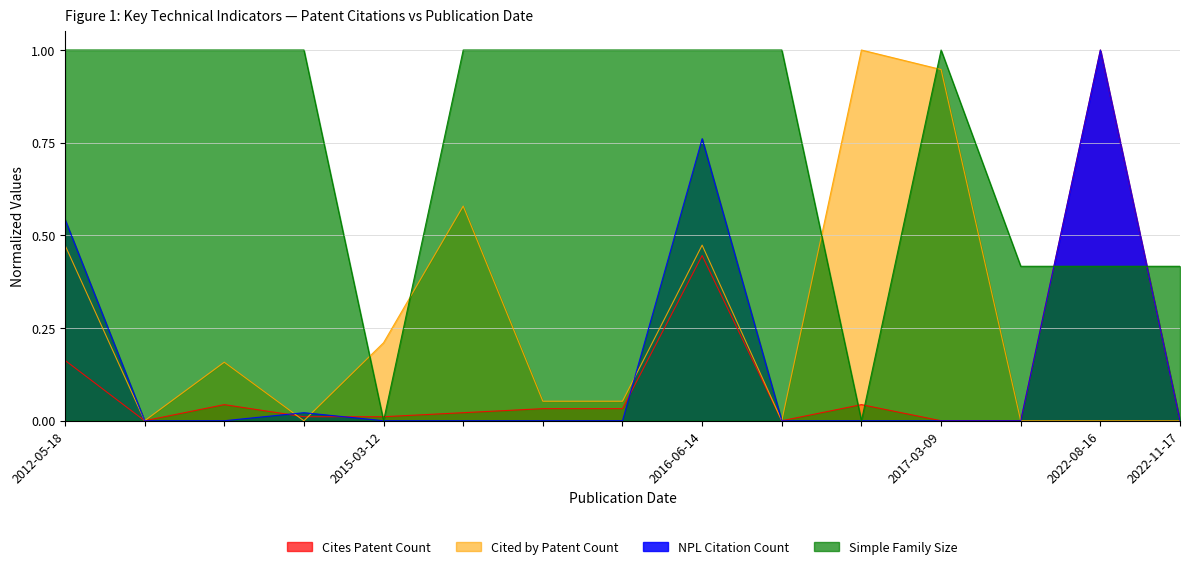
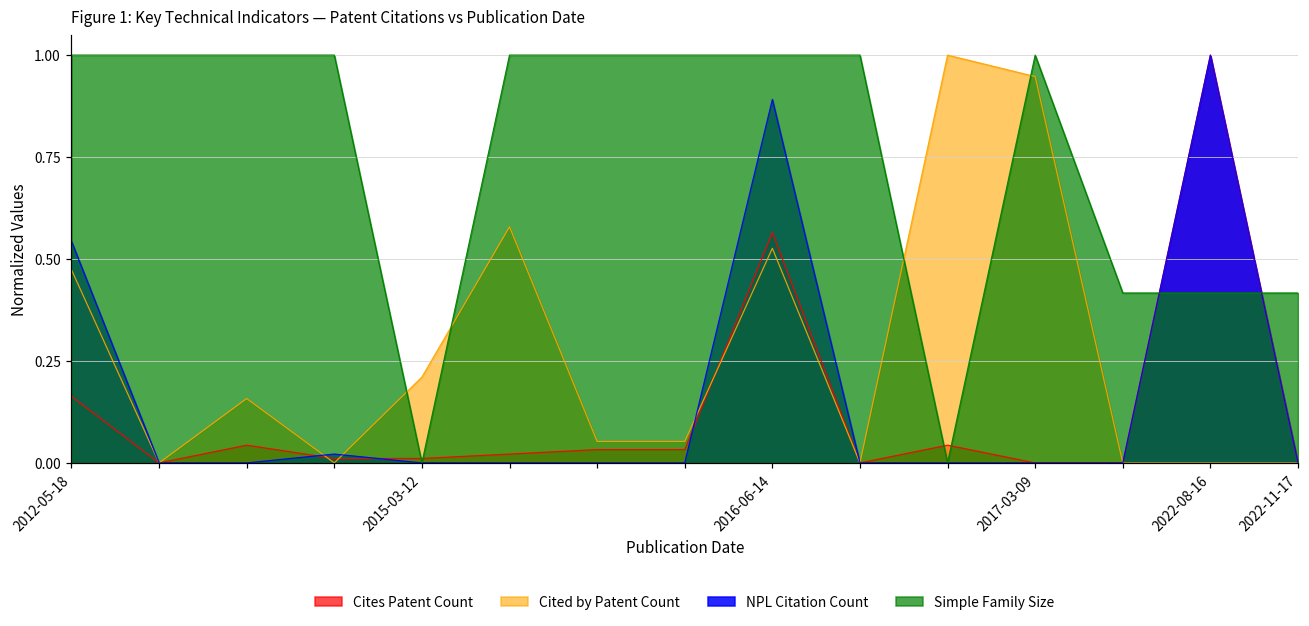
Cites Patent Count, 2016-06-14: 0.45 -> 0.57
Cited by Patent Count, 2016-06-14: 0.47 -> 0.53
NPL Citation Count, 2016-06-14: 0.76 -> 0.89
